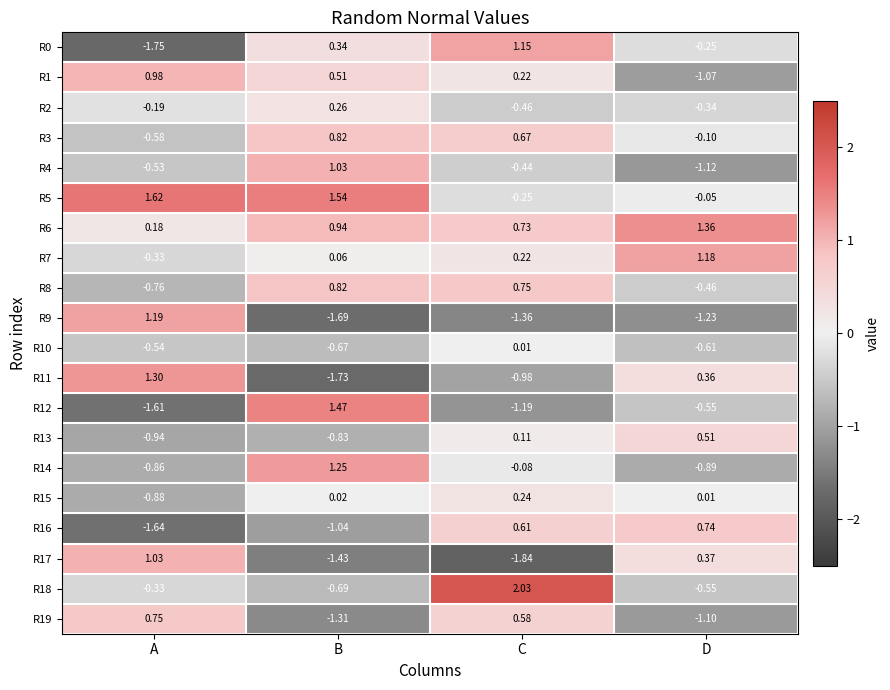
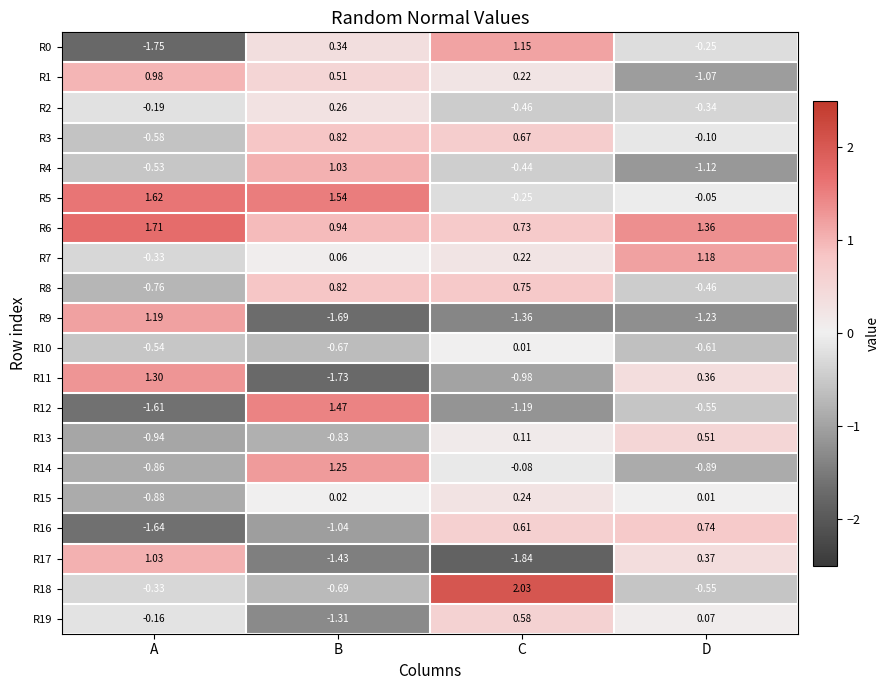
R6, A: 0.18 -> 1.71
R19, A: 0.75 -> -0.16
R19, D: -1.10 -> 0.07
